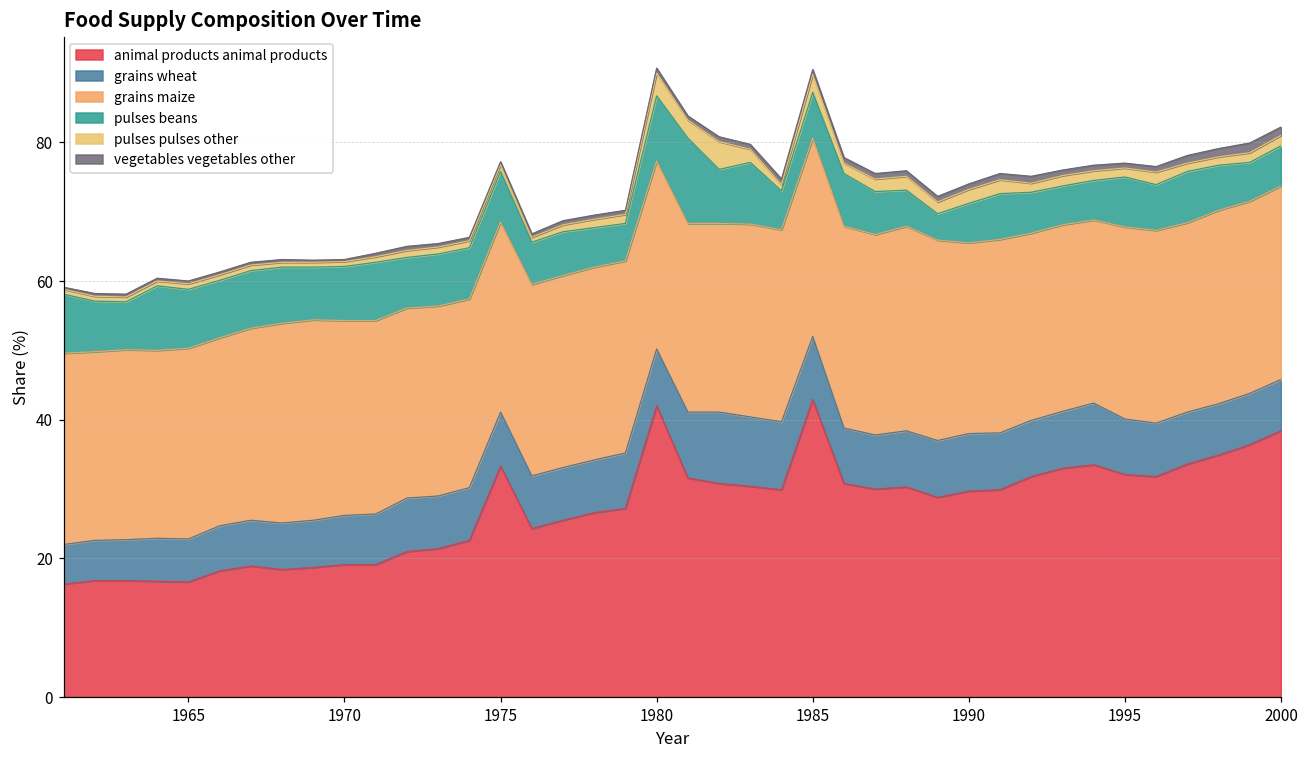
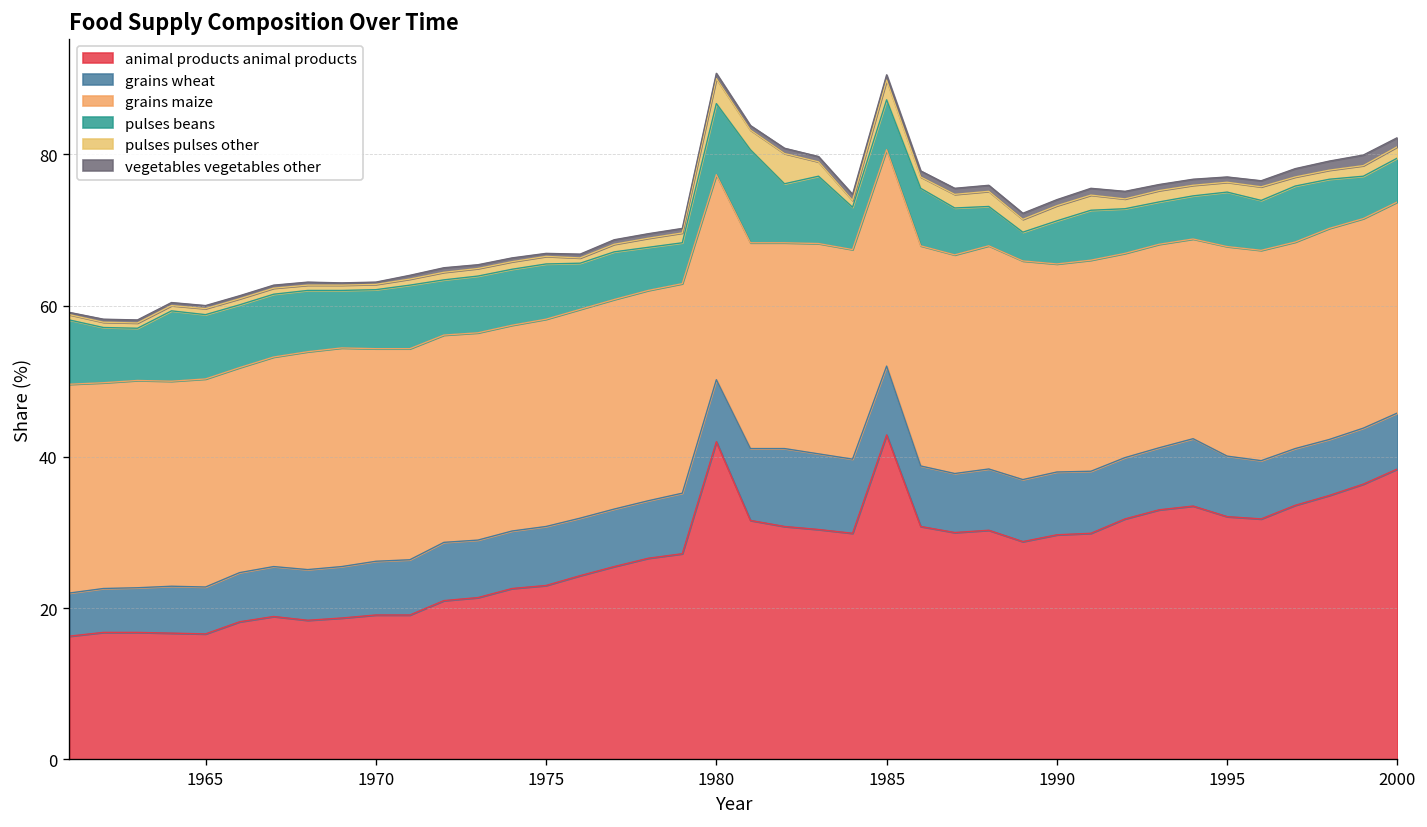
animal products animal products, 1975: 33 -> 23
